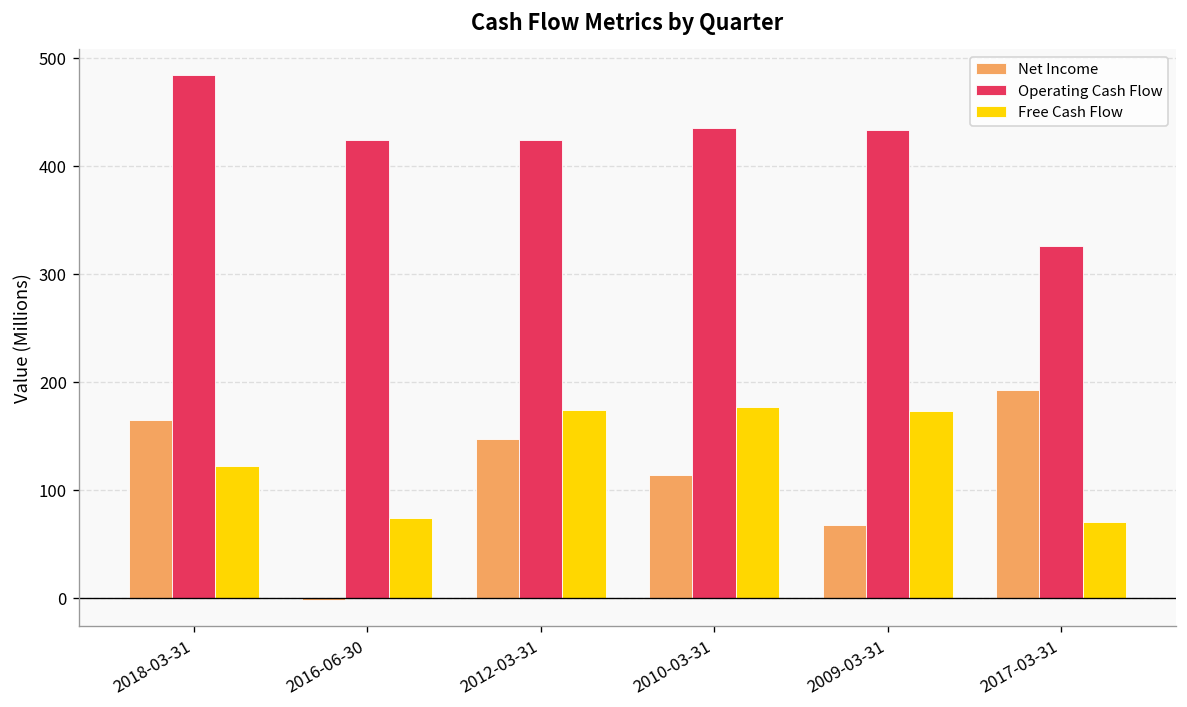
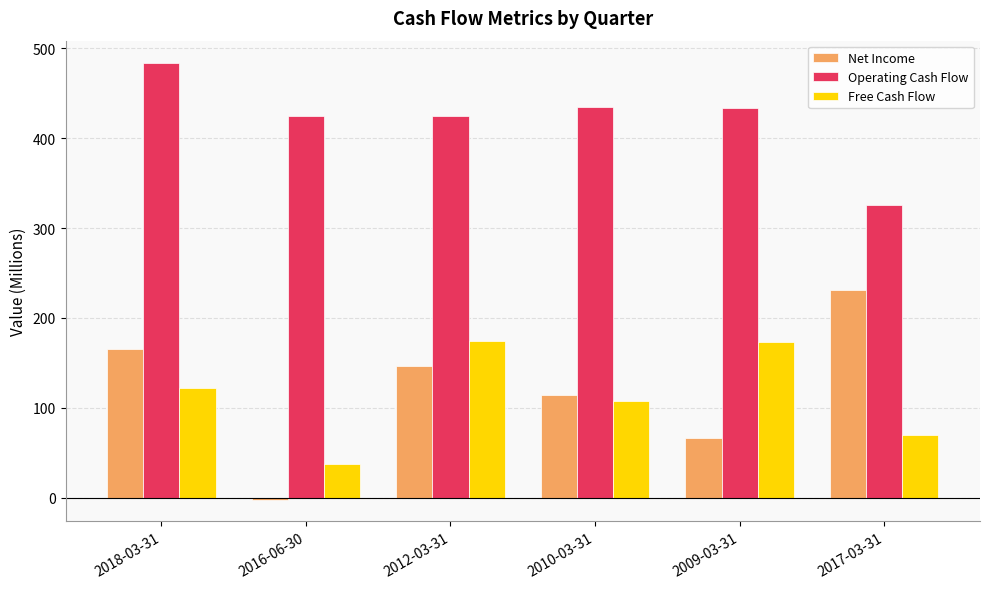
Free Cash Flow, 2016-06-30: 70 -> 40
Free Cash Flow, 2010-03-31: 180 -> 110
Net Income, 2017-03-31: 190 -> 230
